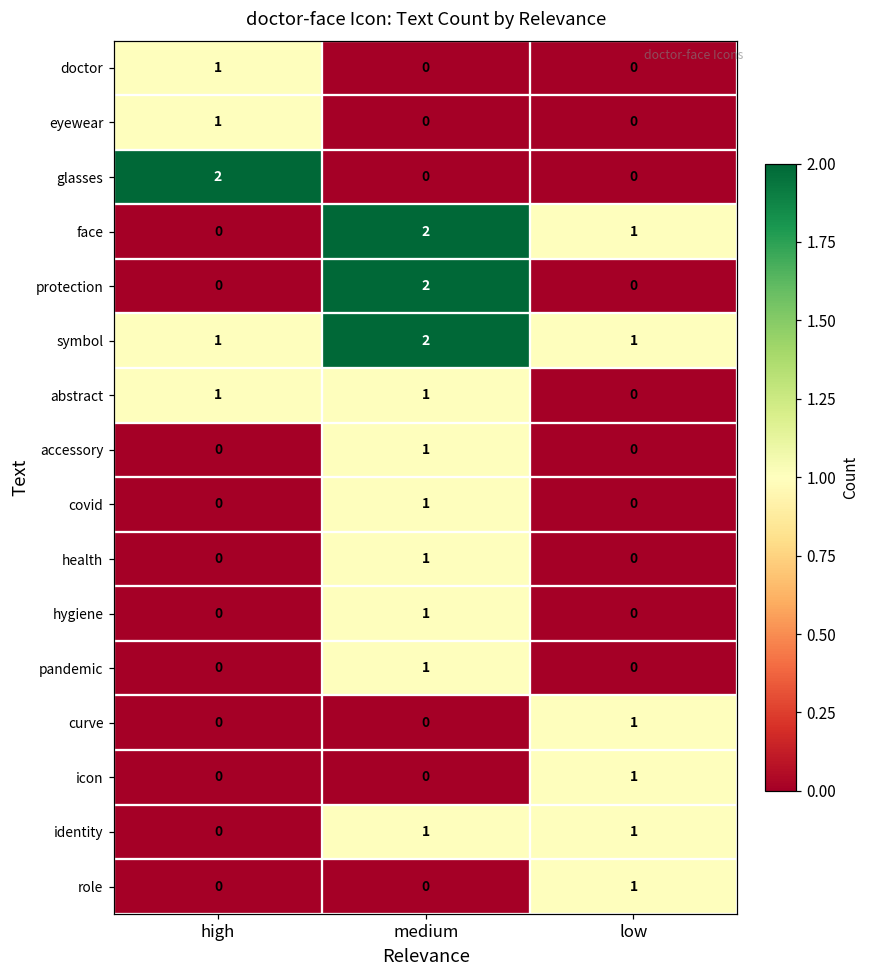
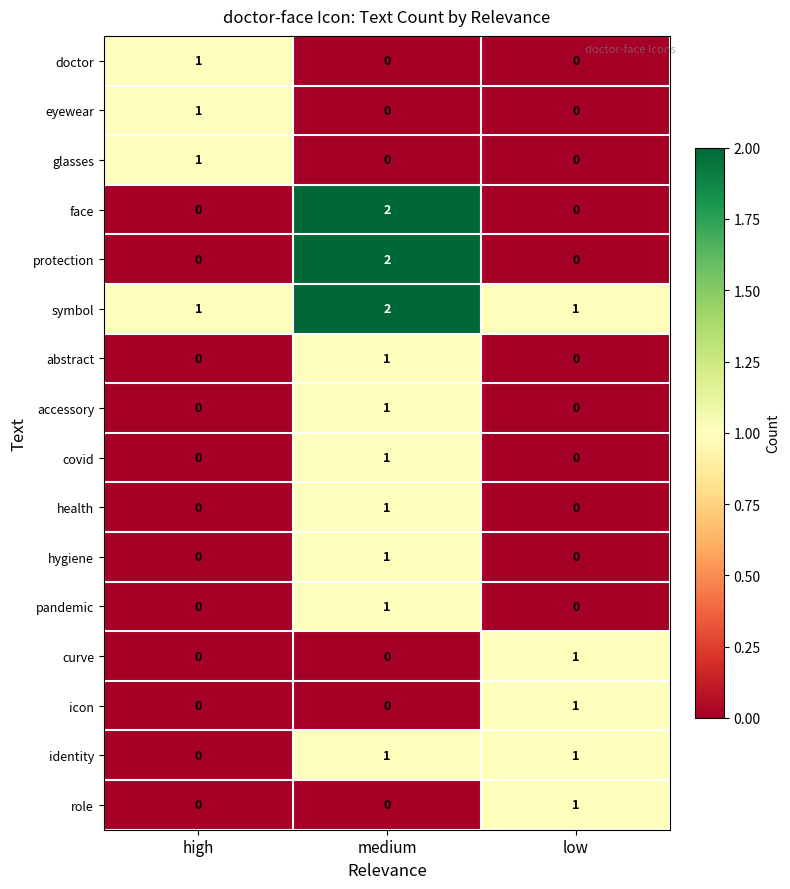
glasses, high: 2 -> 1
face, low: 1 -> 0
abstract, high: 1 -> 0
